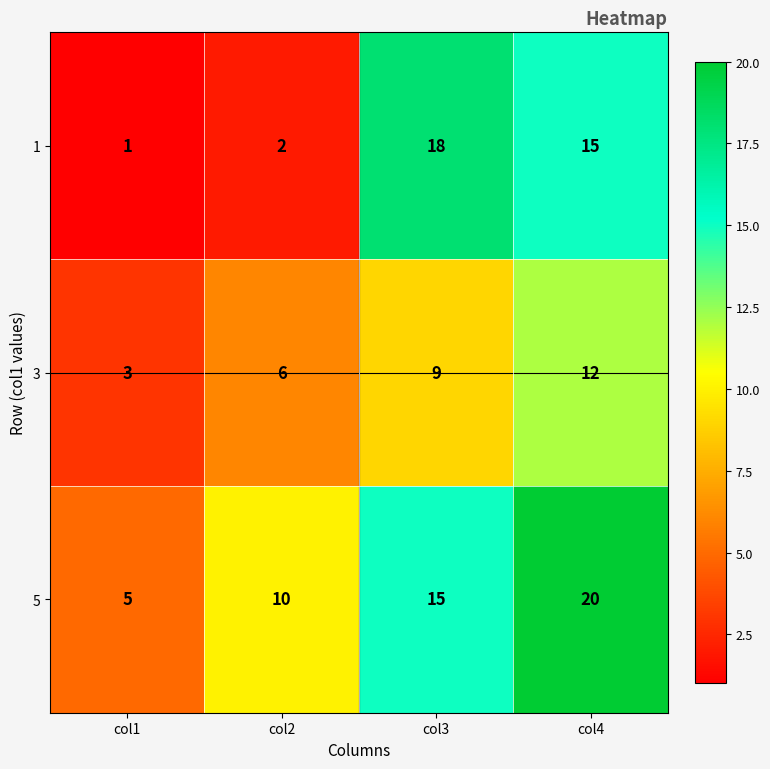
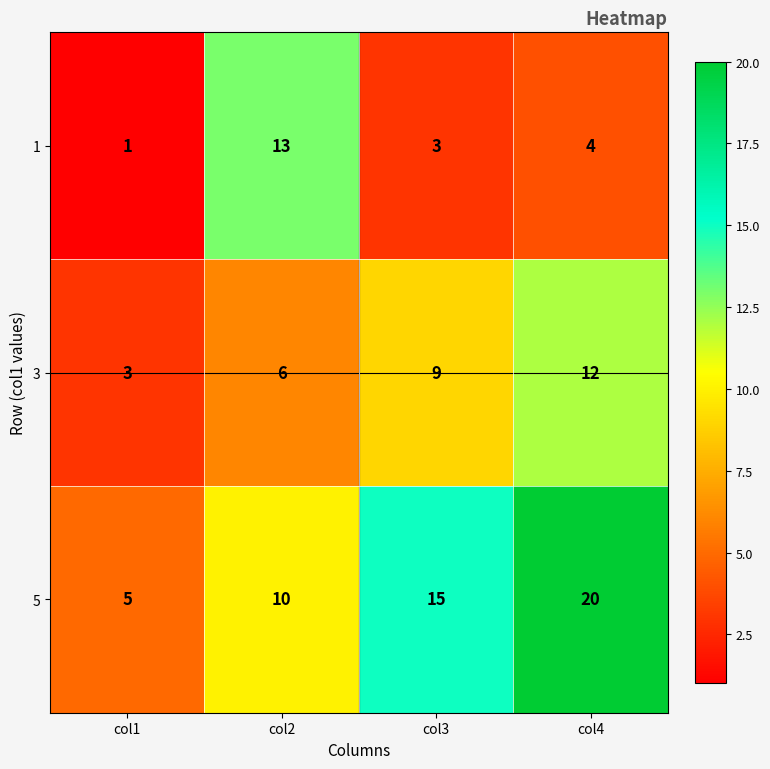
1, col2: 2 -> 13
1, col3: 18 -> 3
1, col4: 15 -> 4
